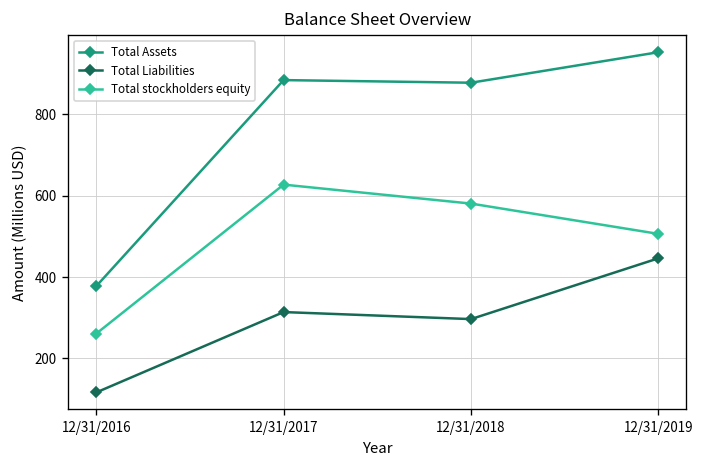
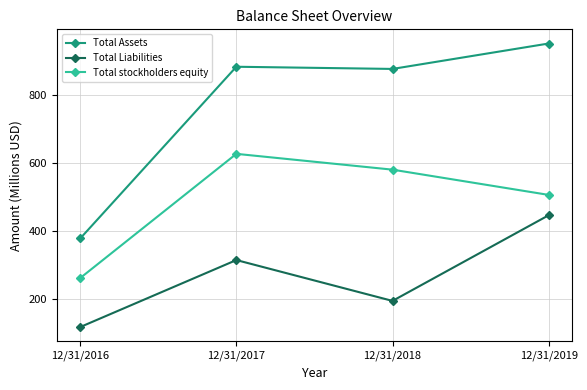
Total Liabilities, 12/31/2018: 300 -> 190
